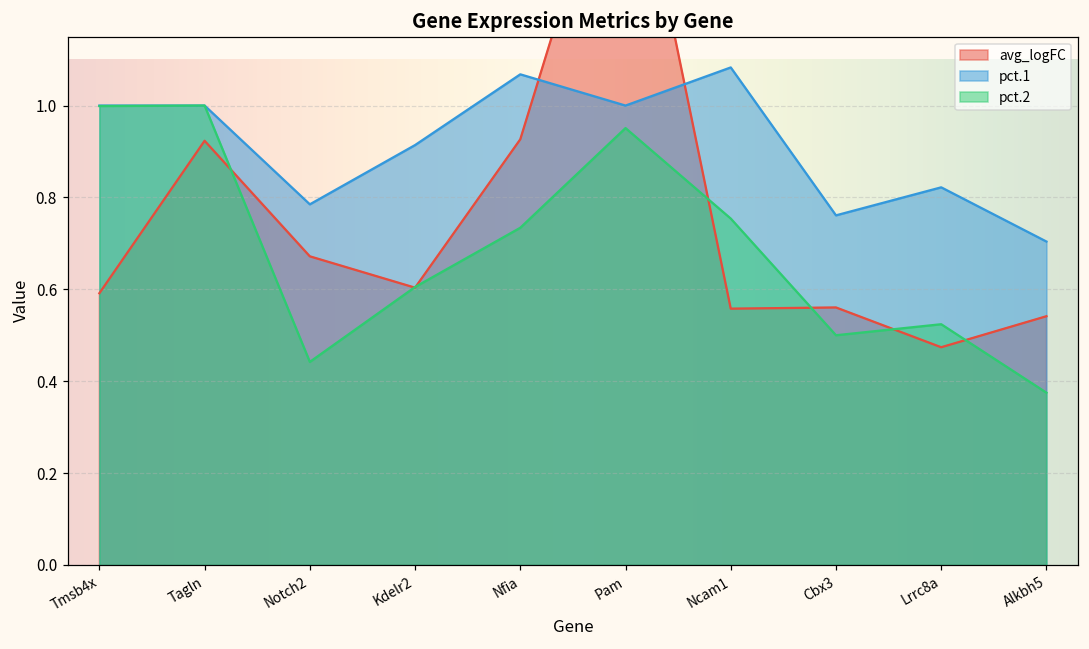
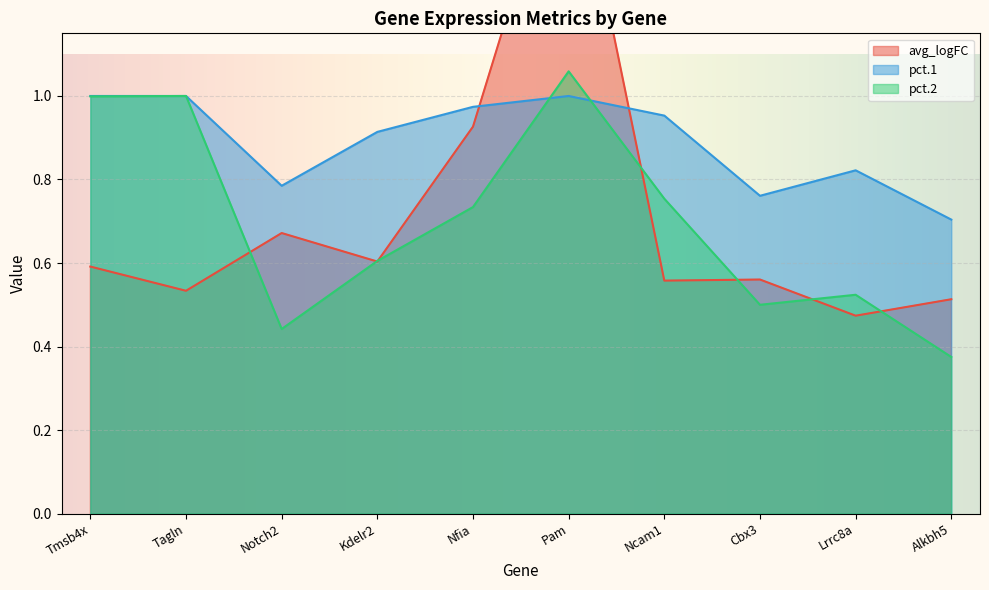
avg_logFC, Tagln: 0.92 -> 0.53
pct.1, Nfia: 1.07 -> 0.97
pct.2, Pam: 0.95 -> 1.06
pct.1, Ncam1: 1.08 -> 0.95
avg_logFC, Alkbh5: 0.54 -> 0.51
